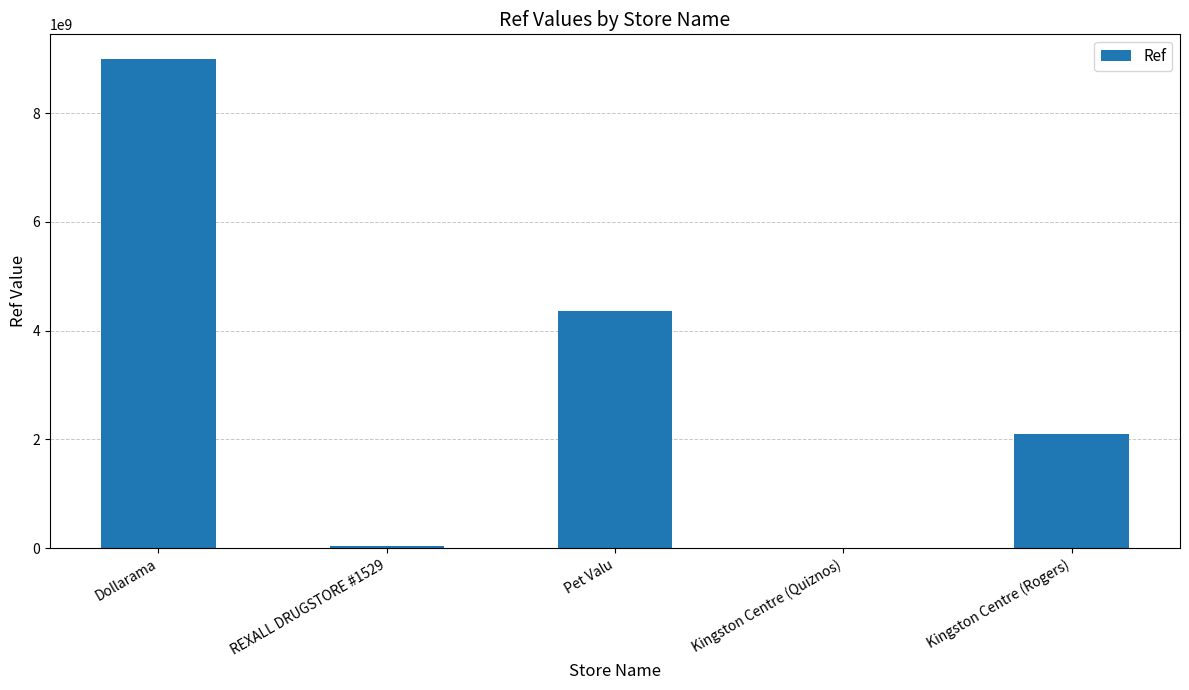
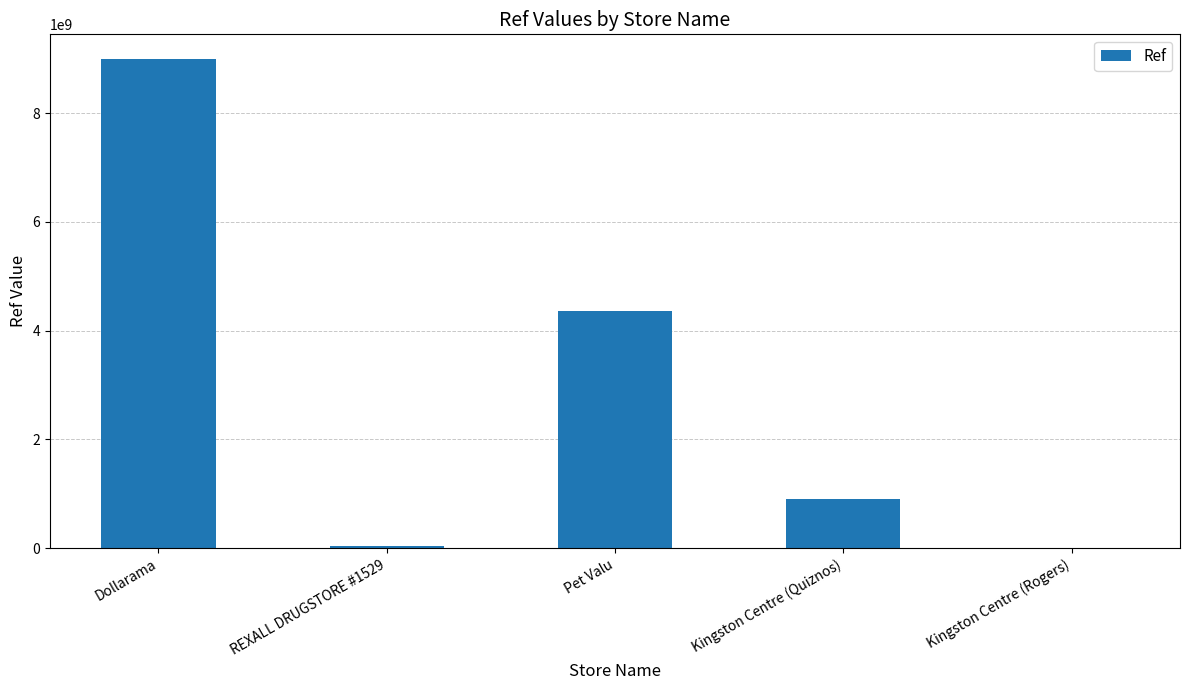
Kingston Centre (Quiznos): 0 -> 900000000
Kingston Centre (Rogers): 2100000000 -> 0
